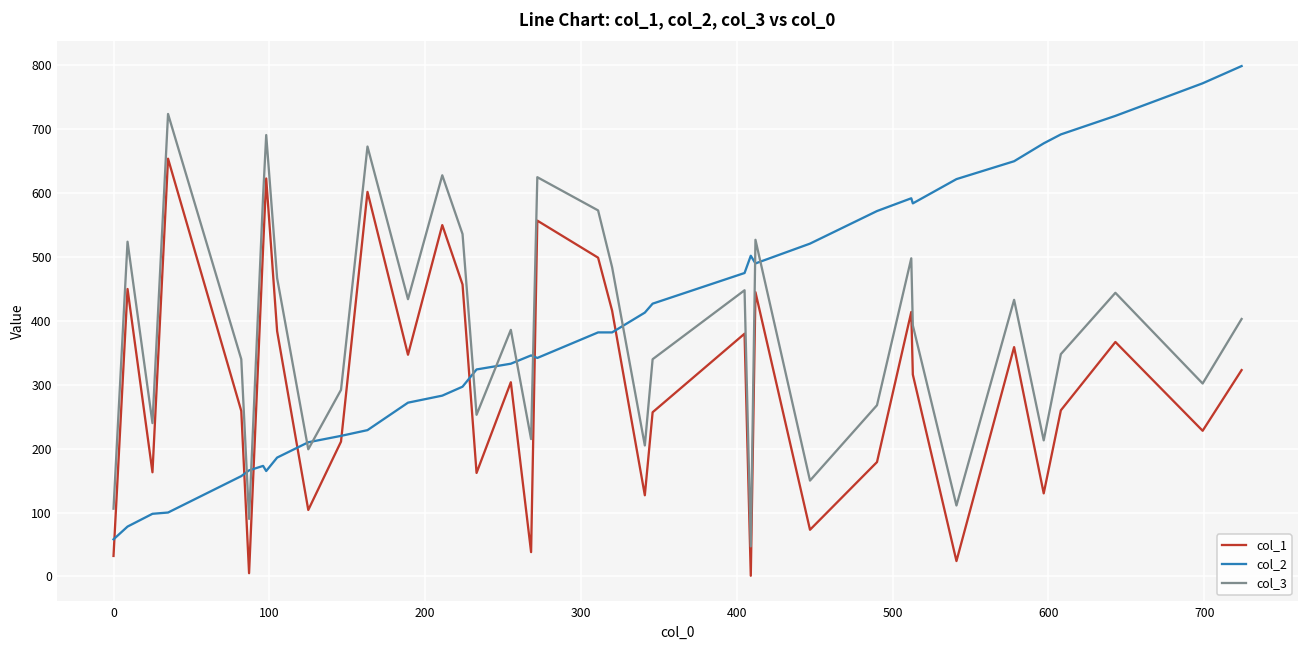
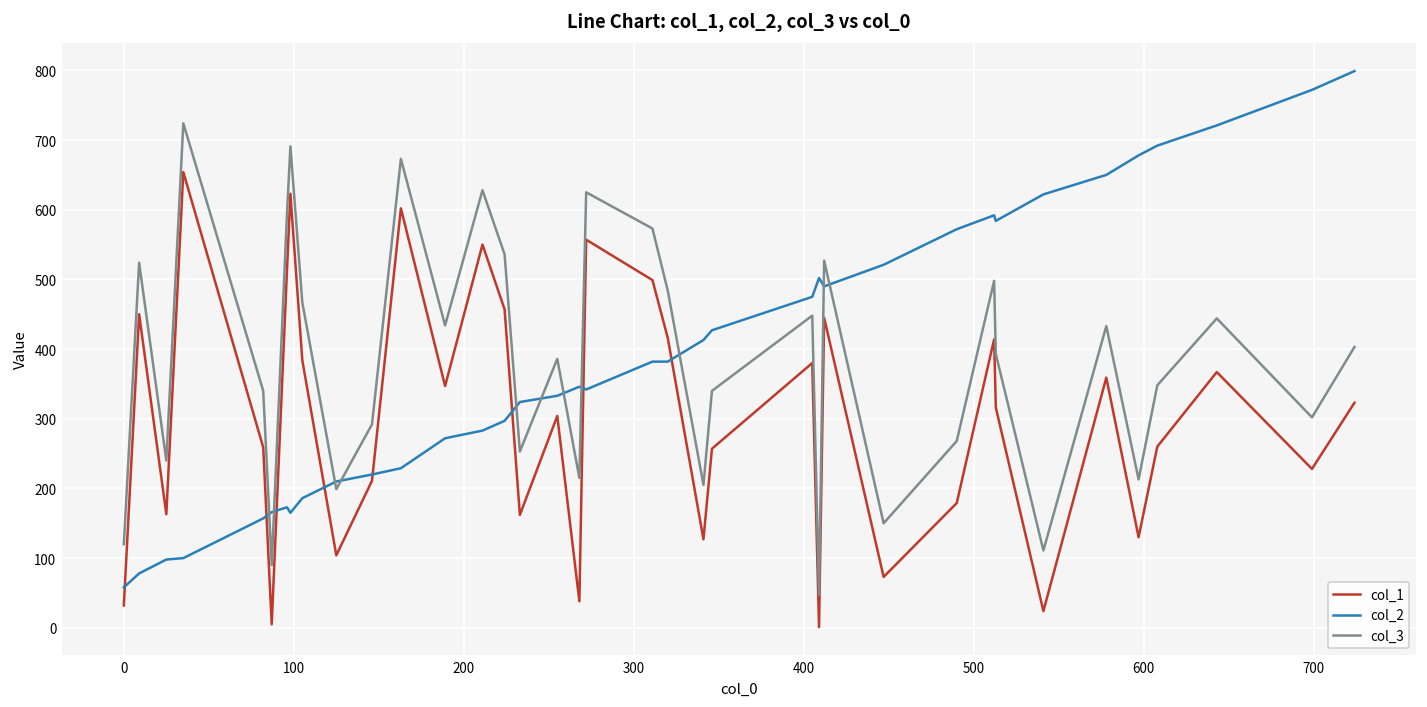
col_3, 0: 110 -> 120
